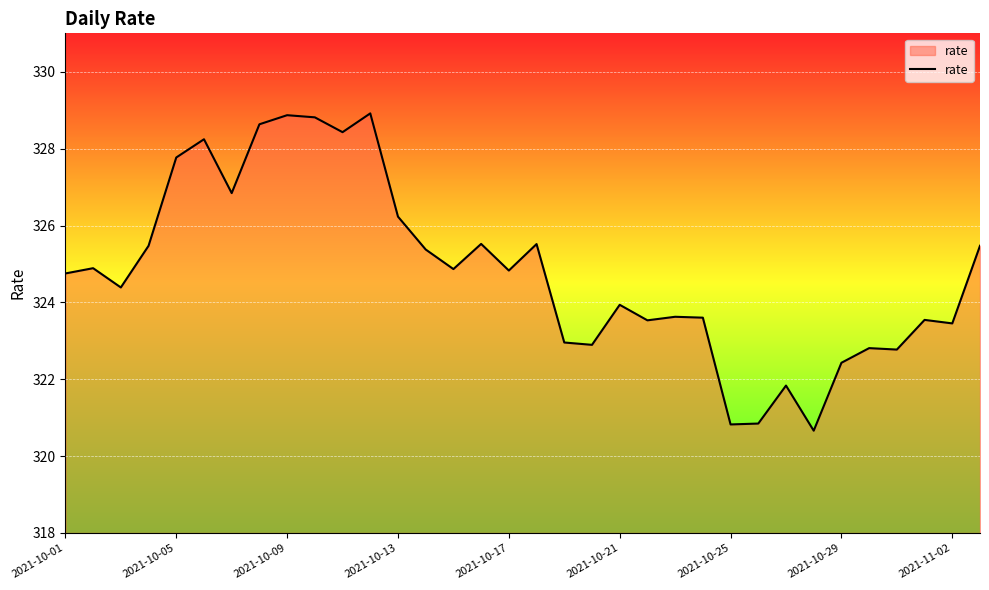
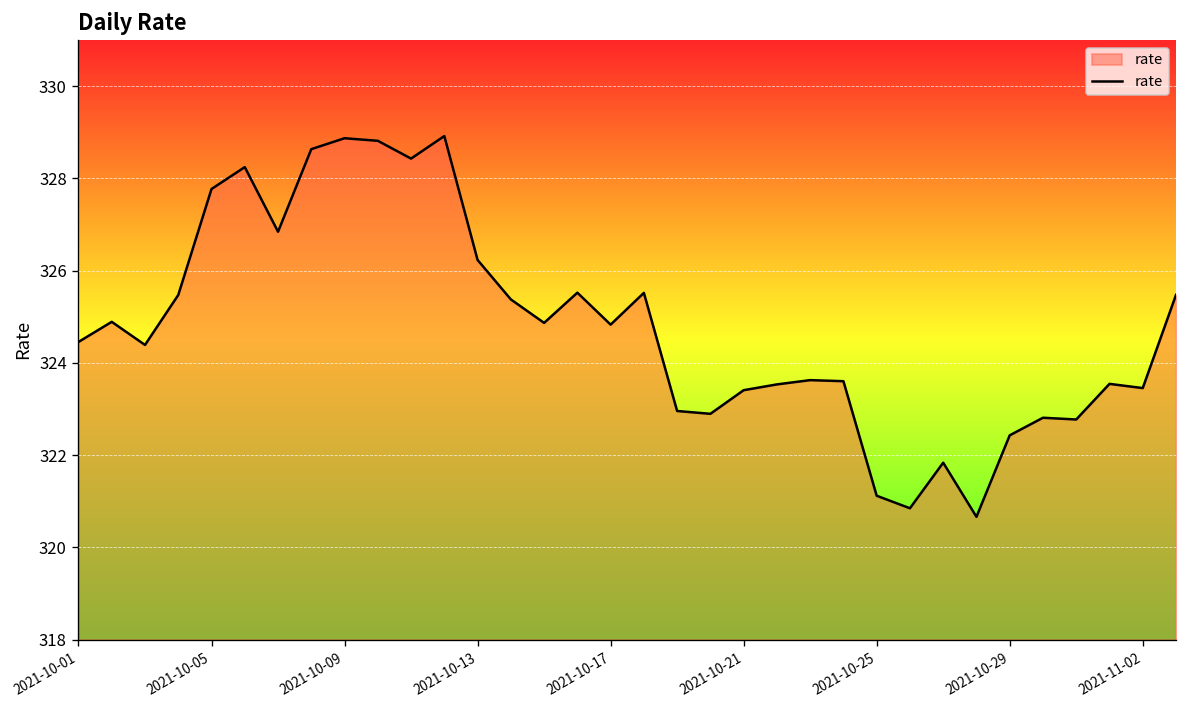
2021-10-01: 324.8 -> 324.5
2021-10-21: 323.9 -> 323.4
2021-10-25: 320.8 -> 321.1
